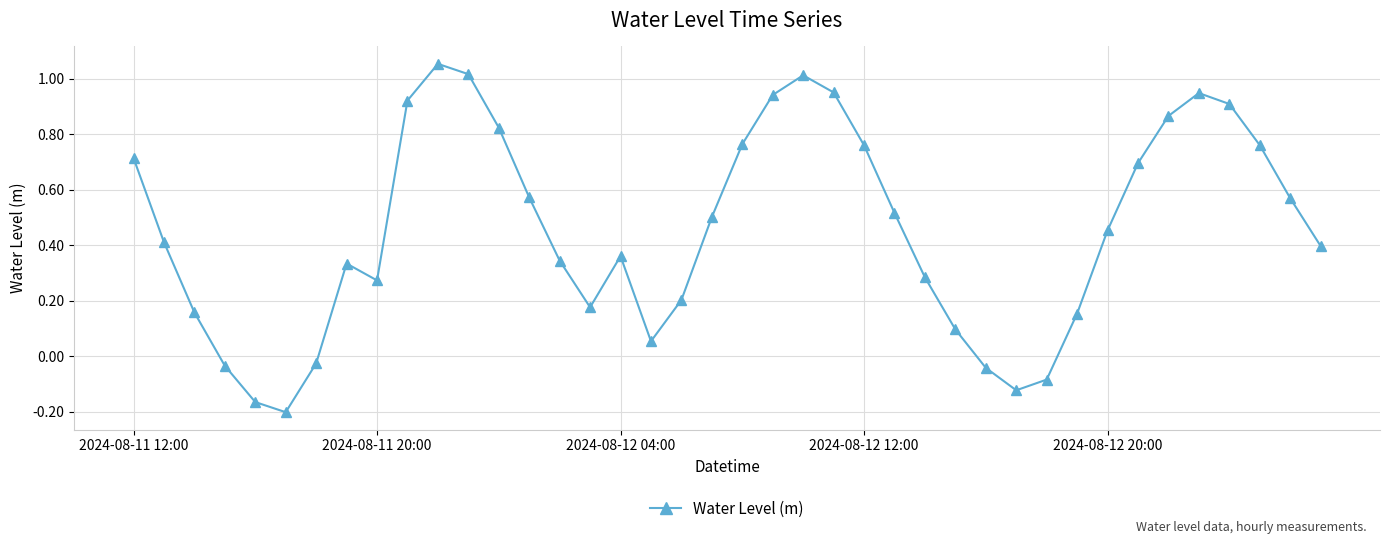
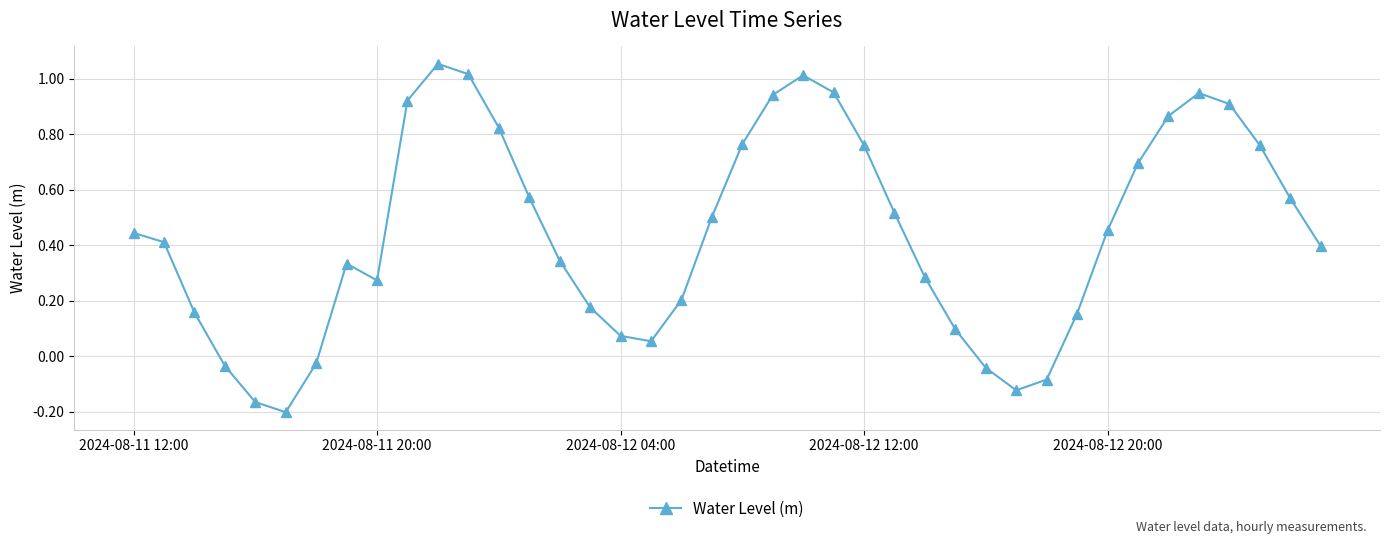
2024-08-11 12:00: 0.71 -> 0.44
2024-08-12 04:00: 0.36 -> 0.07
